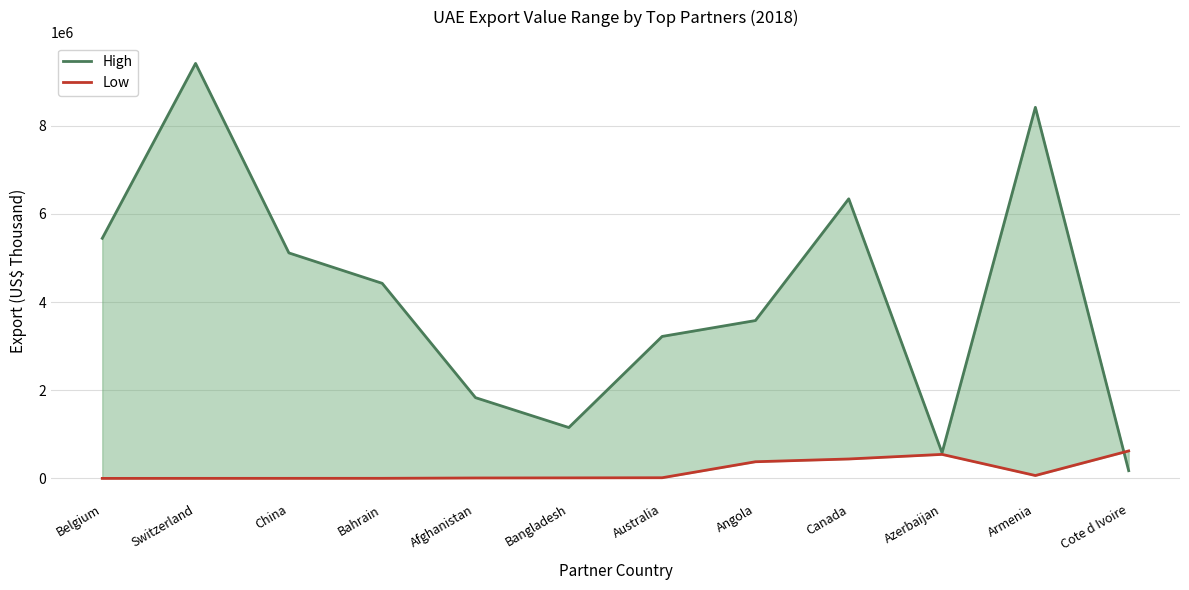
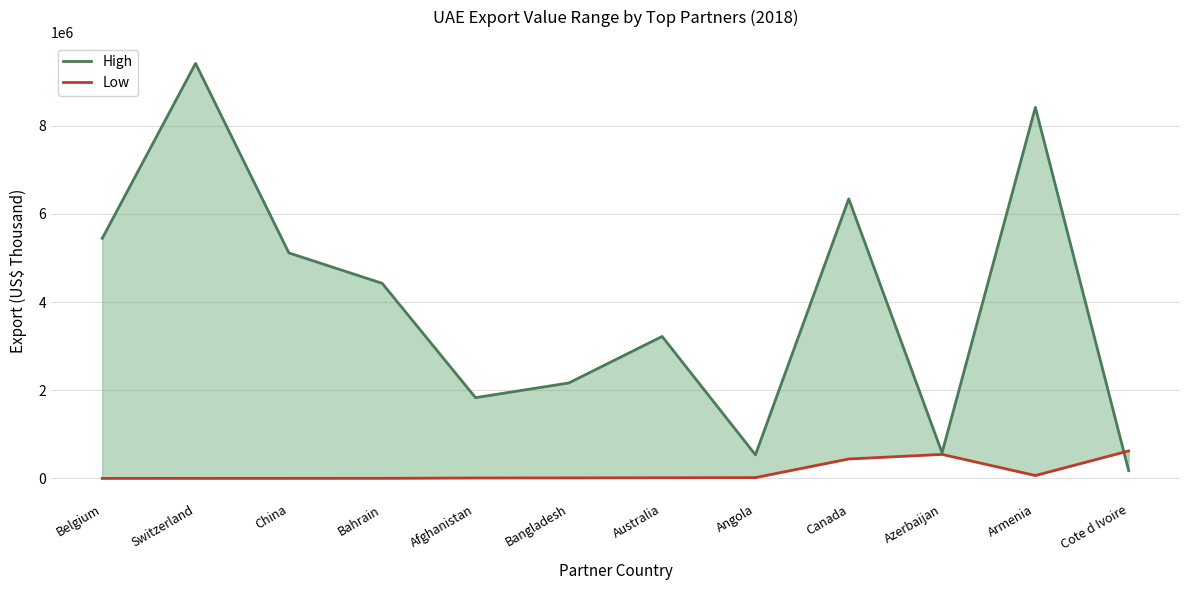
High, Bangladesh: 1200000 -> 2200000
High, Angola: 3600000 -> 500000
Low, Angola: 400000 -> 0
